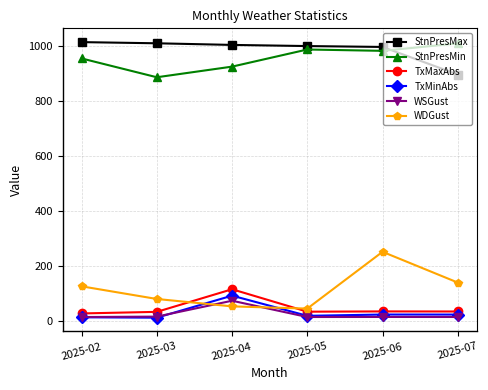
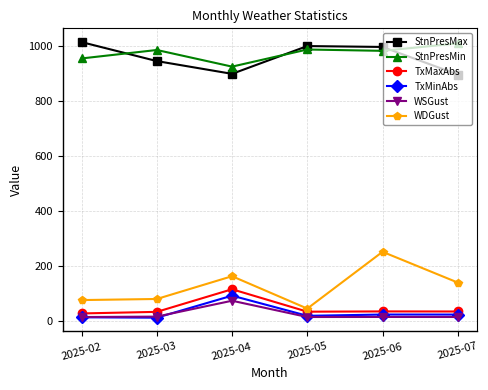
WDGust, 2025-02: 130 -> 80
StnPresMax, 2025-03: 1010 -> 950
StnPresMin, 2025-03: 890 -> 990
StnPresMax, 2025-04: 1000 -> 900
WDGust, 2025-04: 50 -> 160
